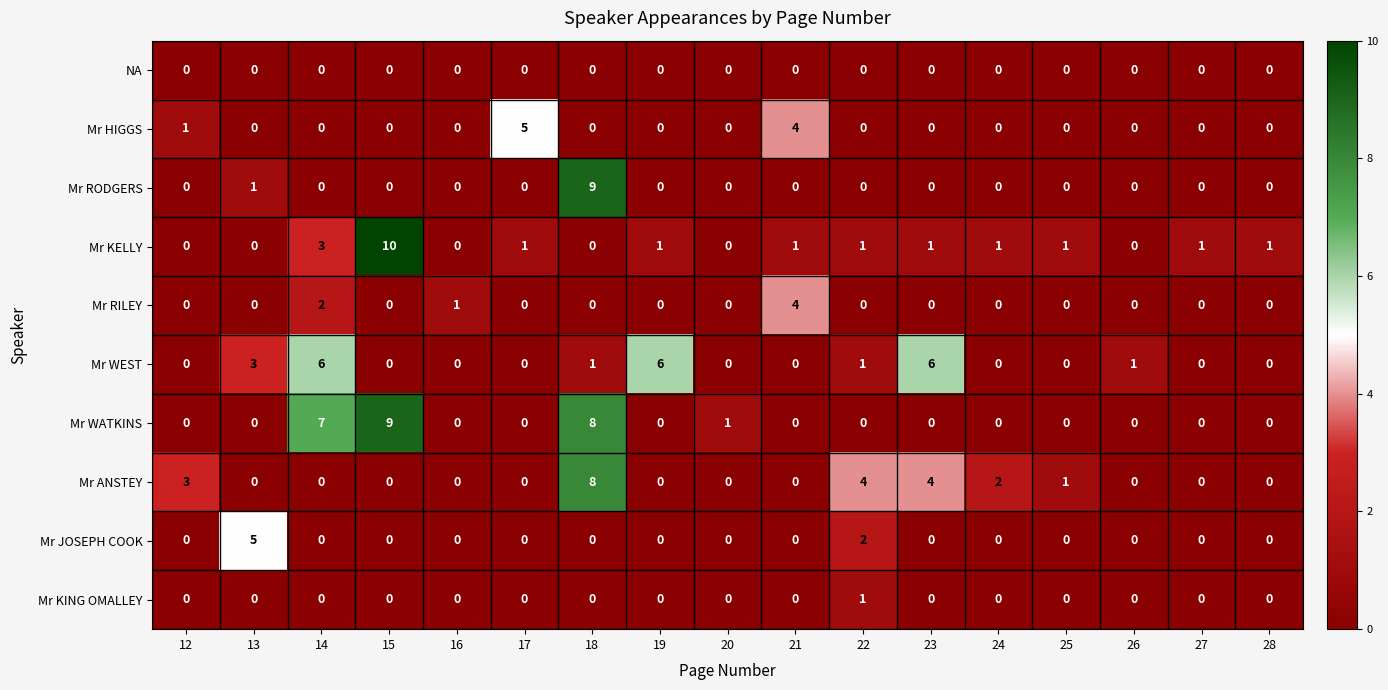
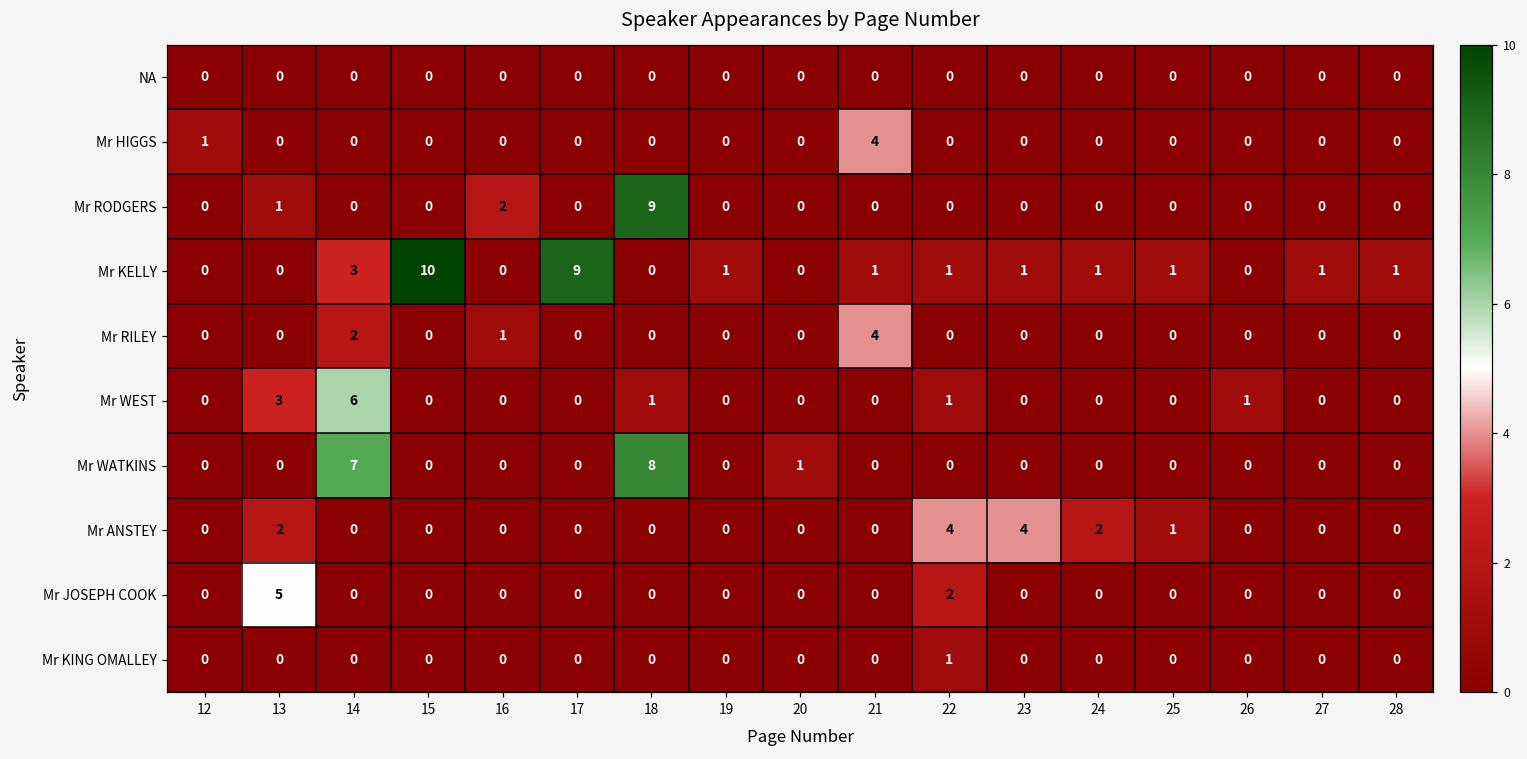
Mr HIGGS, 17: 5 -> 0
Mr RODGERS, 16: 0 -> 2
Mr KELLY, 17: 1 -> 9
Mr WEST, 19: 6 -> 0
Mr WEST, 23: 6 -> 0
Mr WATKINS, 15: 9 -> 0
Mr ANSTEY, 12: 3 -> 0
Mr ANSTEY, 13: 0 -> 2
Mr ANSTEY, 18: 8 -> 0
